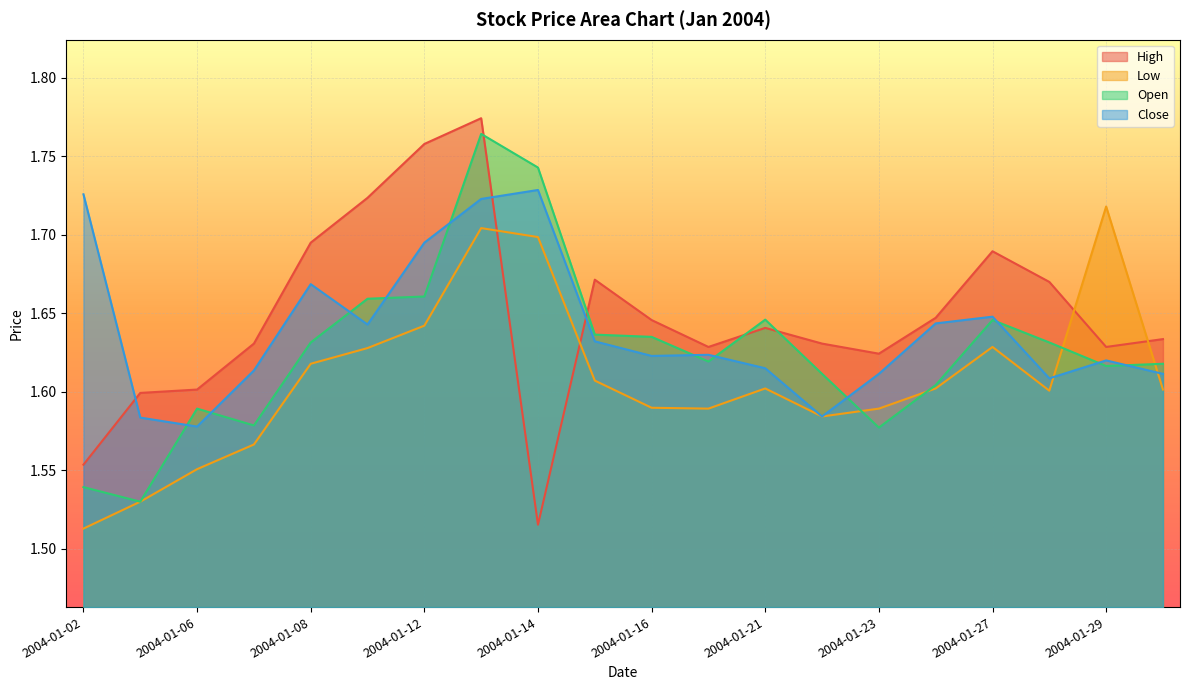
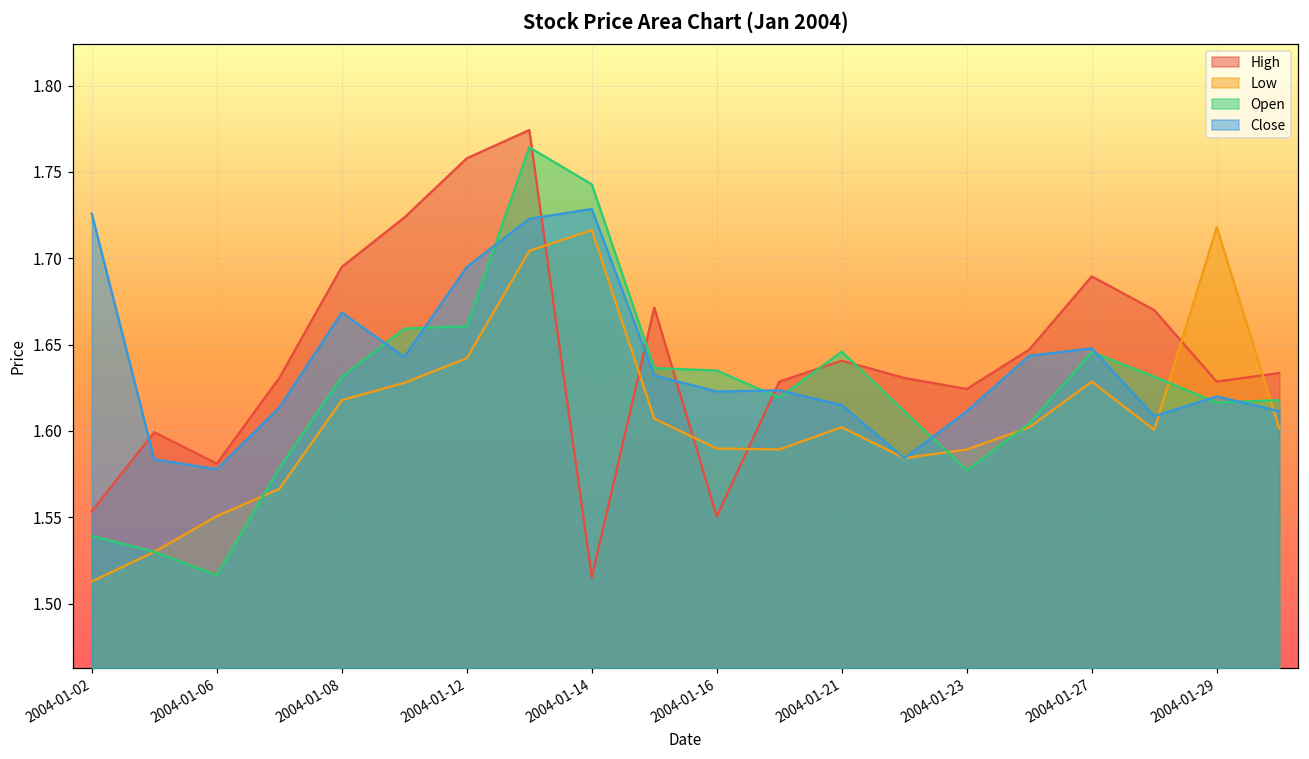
High, 2004-01-06: 1.601 -> 1.581
Open, 2004-01-06: 1.589 -> 1.517
Low, 2004-01-14: 1.699 -> 1.716
High, 2004-01-16: 1.646 -> 1.551
